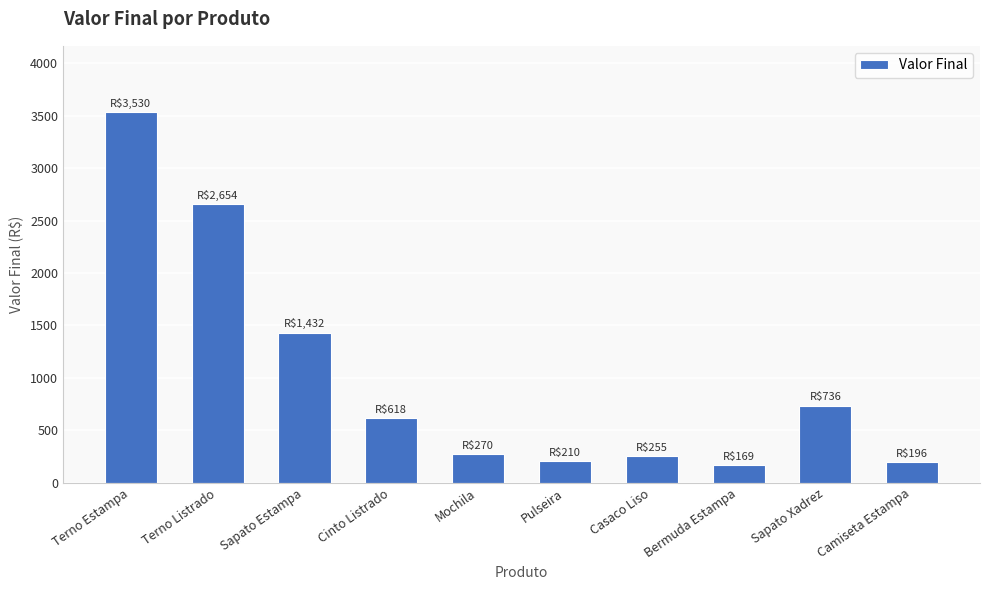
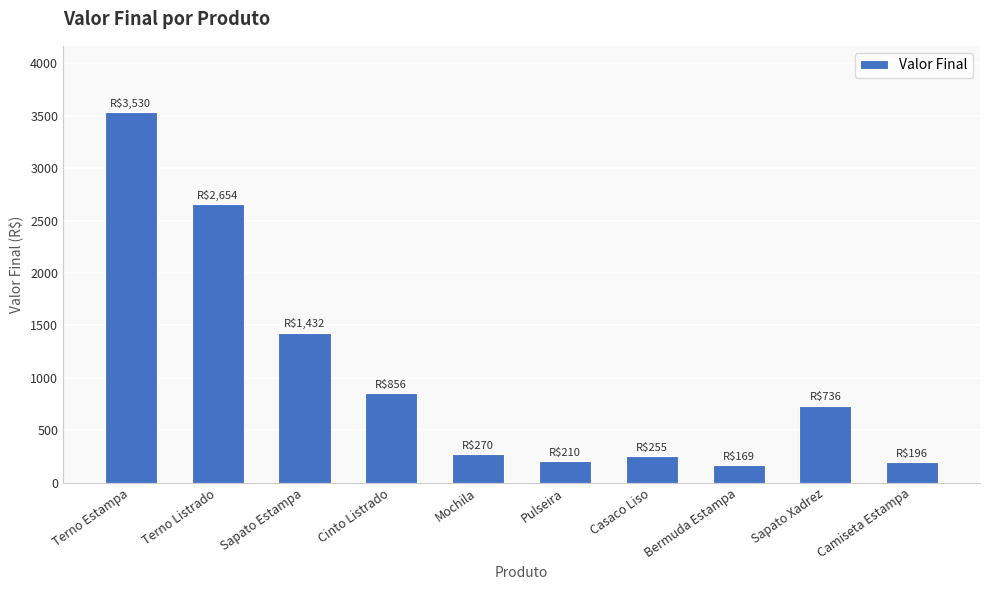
Cinto Listrado: $618 -> $856
